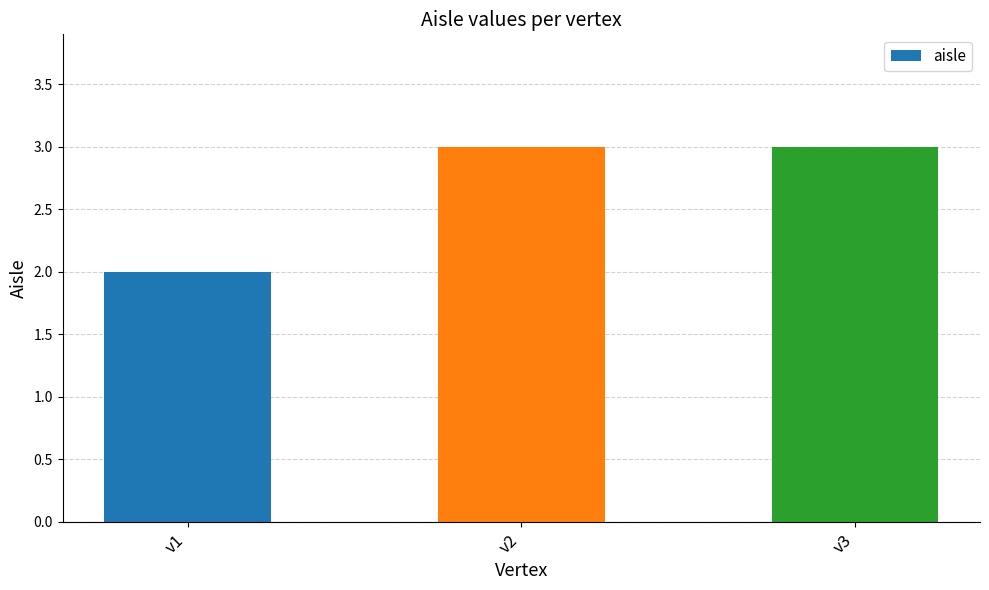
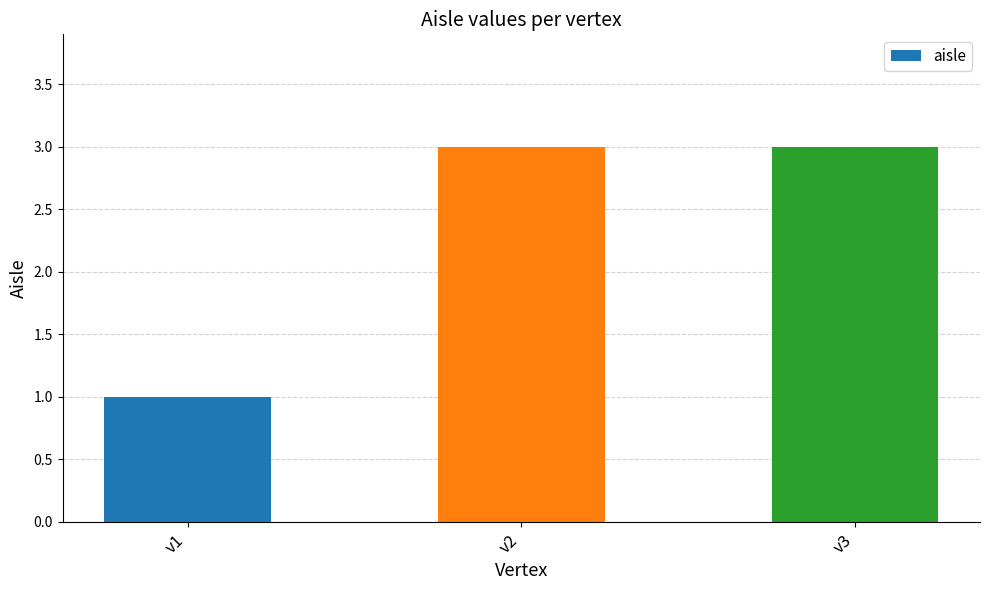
v1: 2 -> 1
